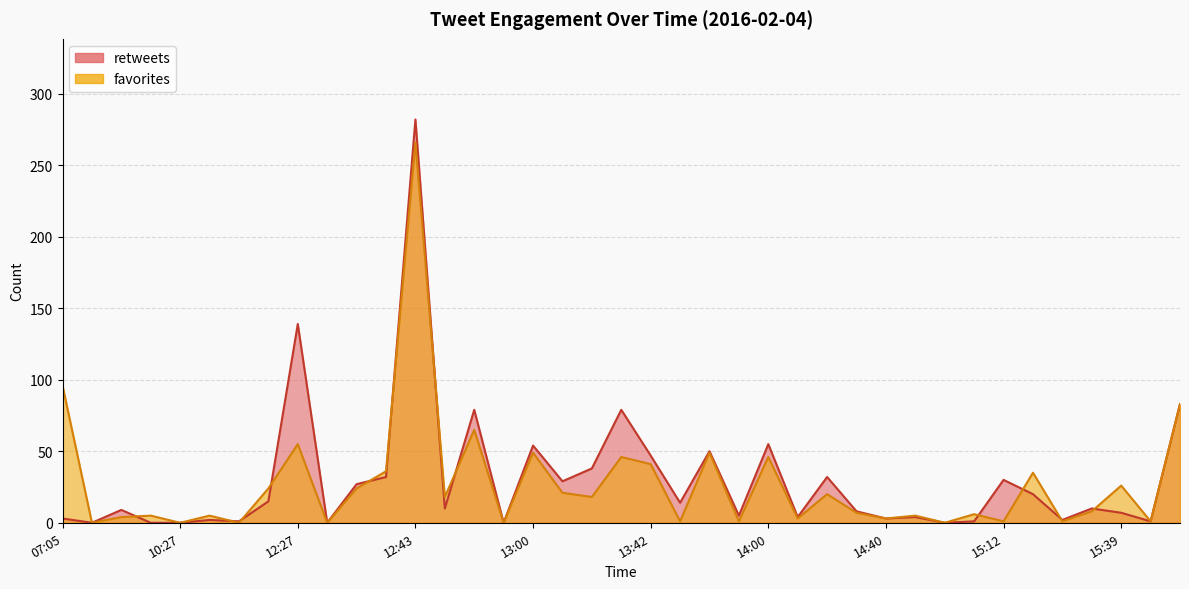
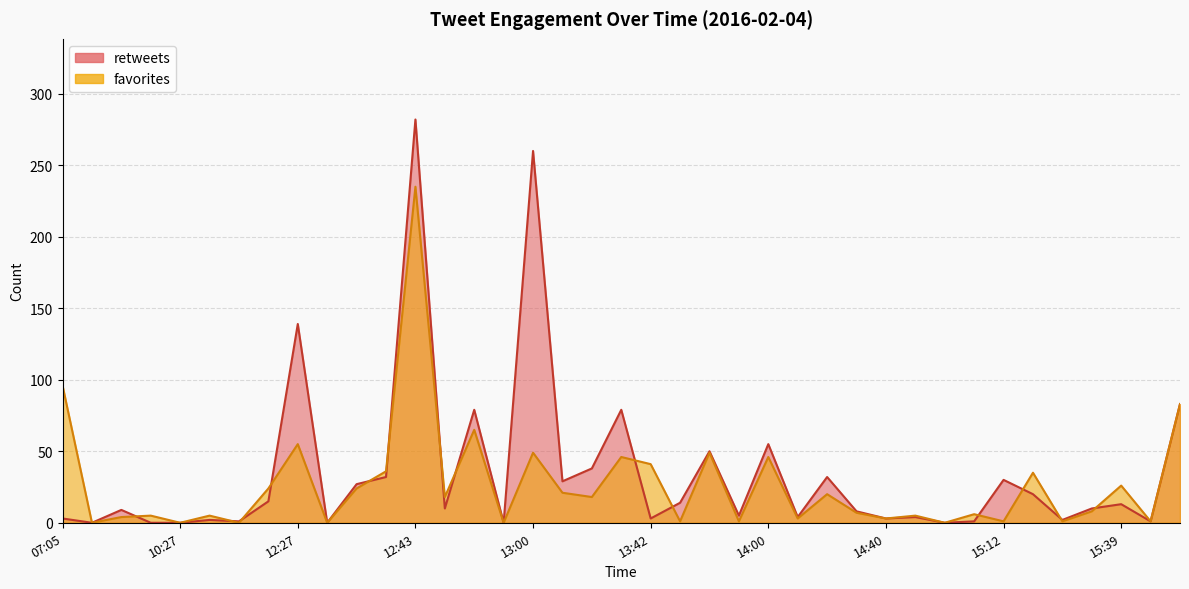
favorites, 12:43: 266 -> 235
retweets, 13:00: 54 -> 260
retweets, 13:42: 47 -> 3
retweets, 15:39: 7 -> 13
